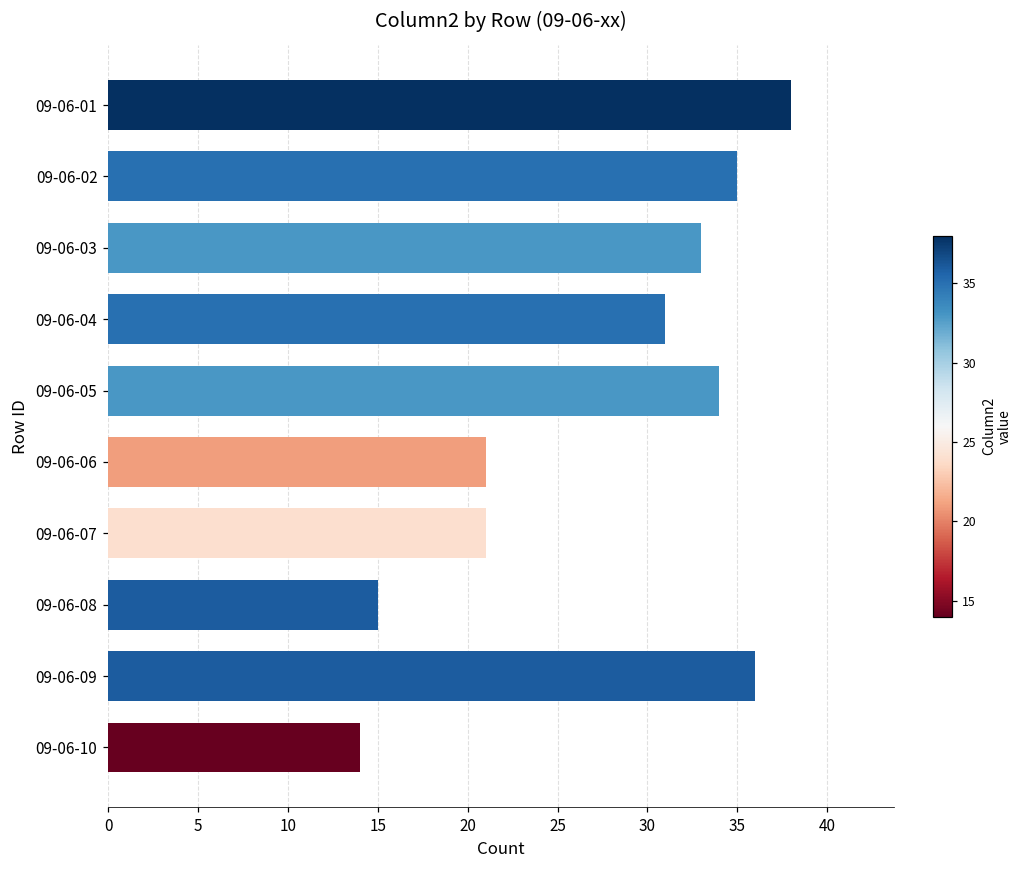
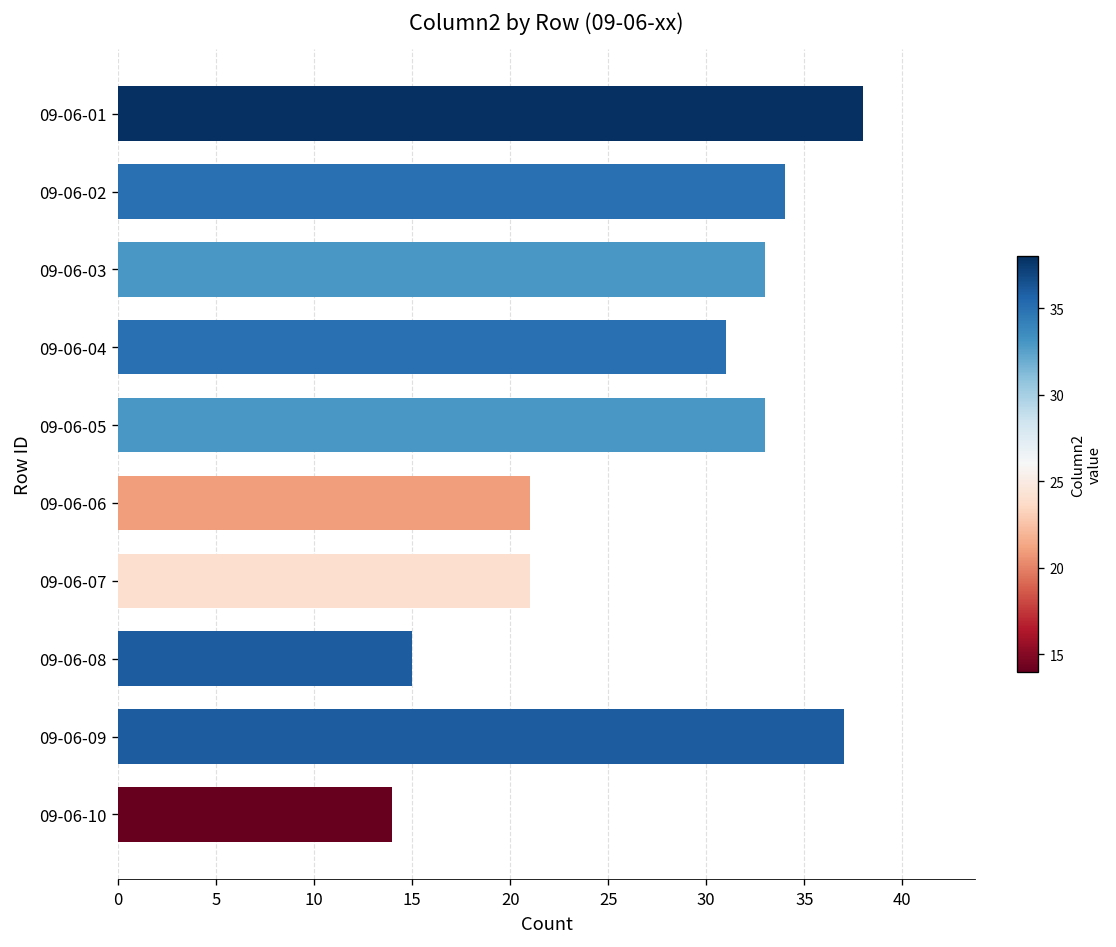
09-06-02: 35 -> 34
09-06-05: 34 -> 33
09-06-09: 36 -> 37
